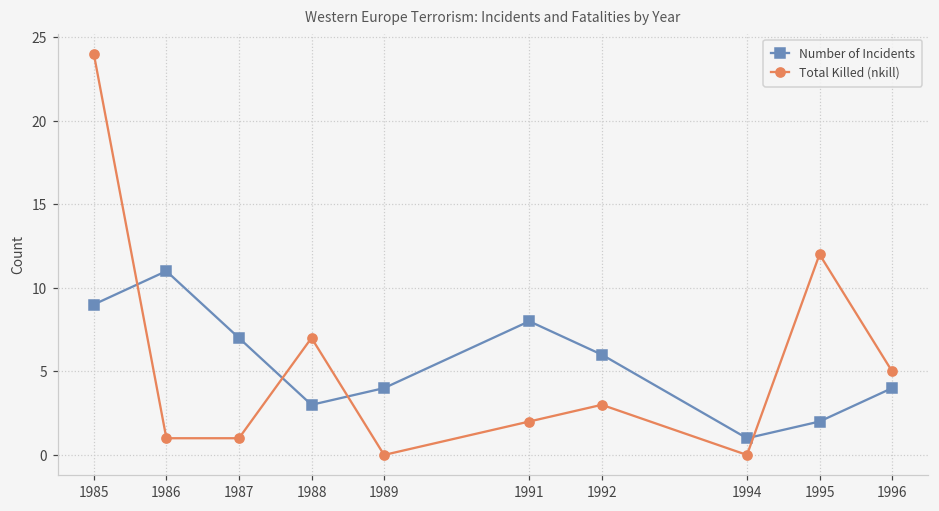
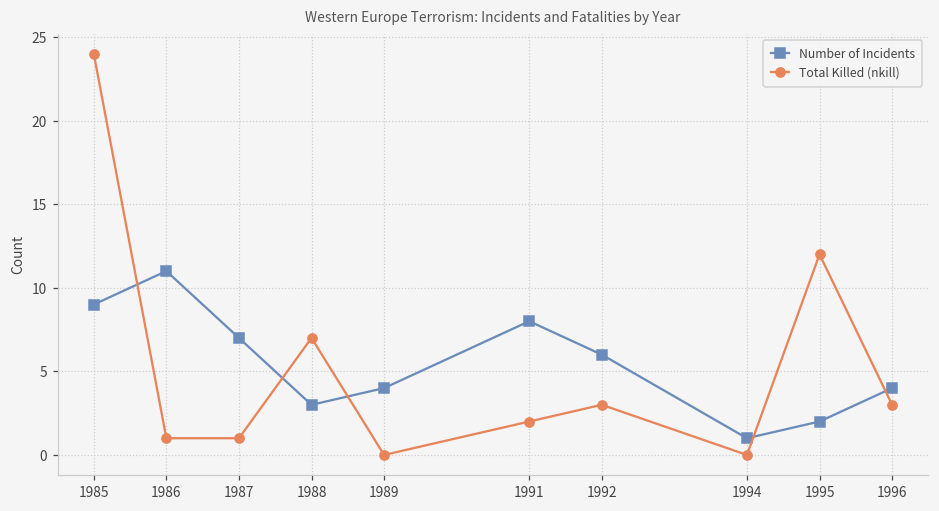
Total Killed (nkill), 1996: 5 -> 3
